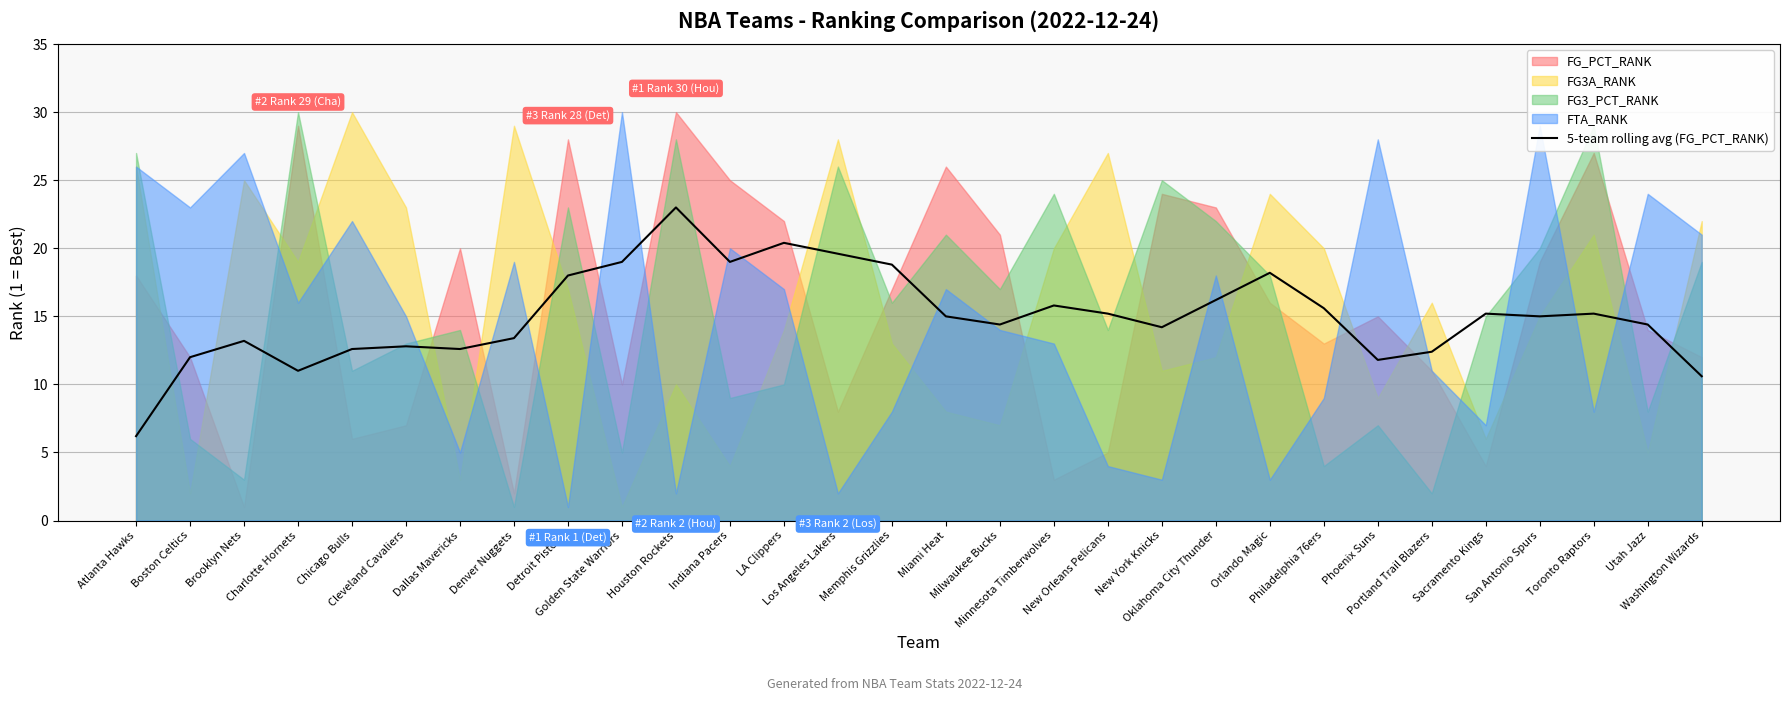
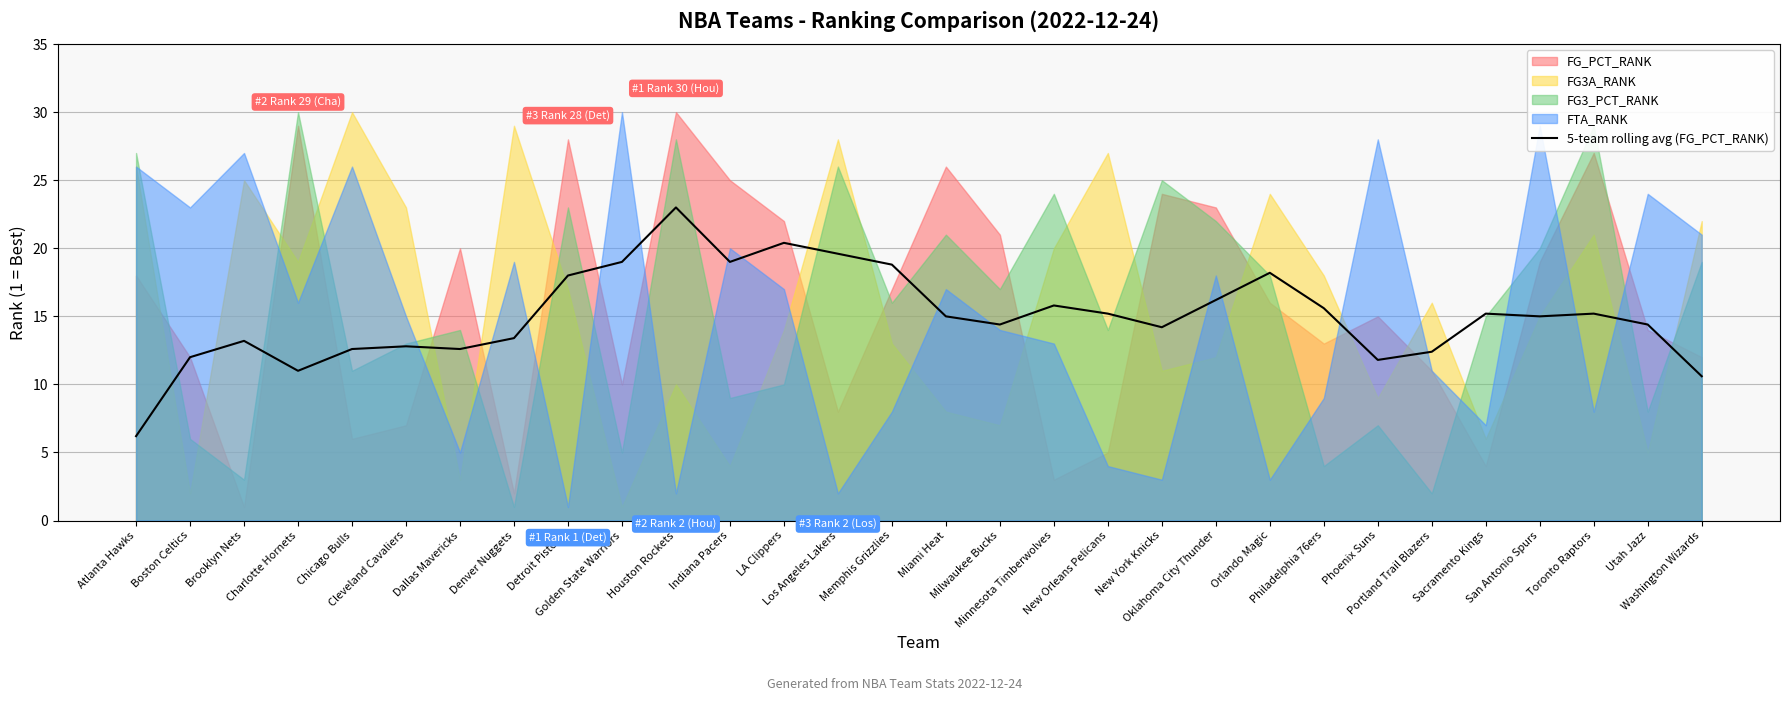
FTA_RANK, Chicago Bulls: 22 -> 26
FG3A_RANK, Philadelphia 76ers: 20 -> 18
